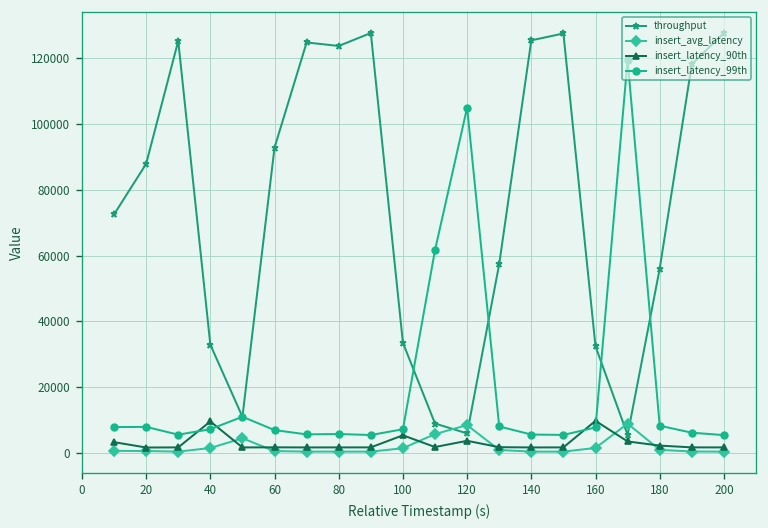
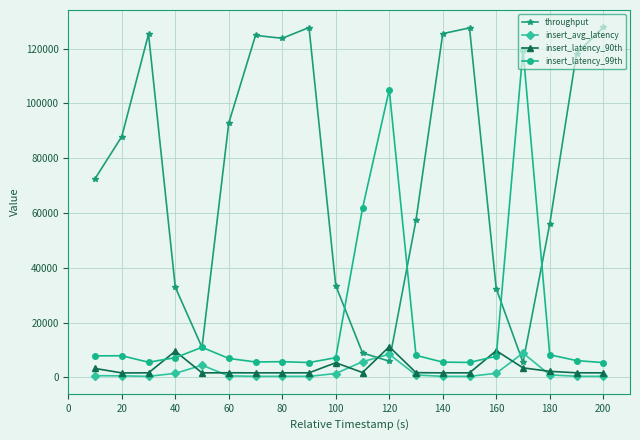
insert_latency_90th, 120: 4000 -> 11000
